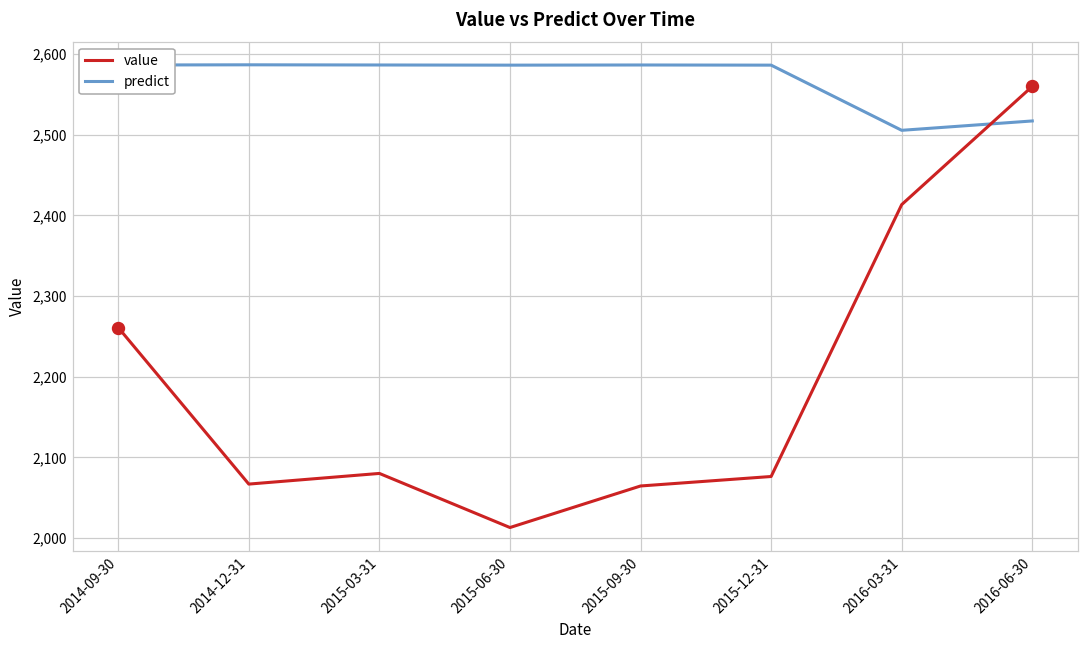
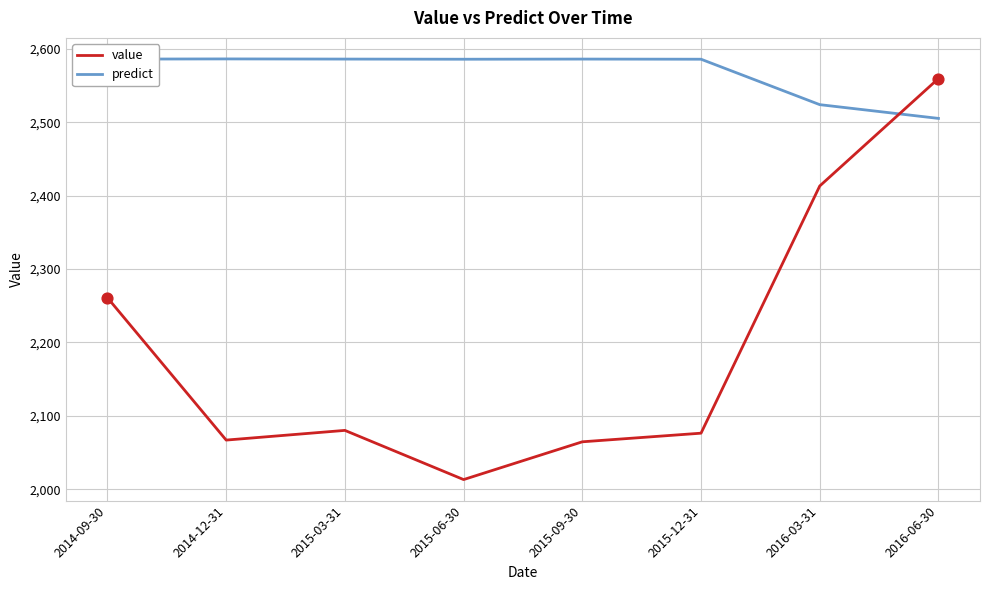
predict, 2016-03-31: 2,510 -> 2,520
predict, 2016-06-30: 2,520 -> 2,510
